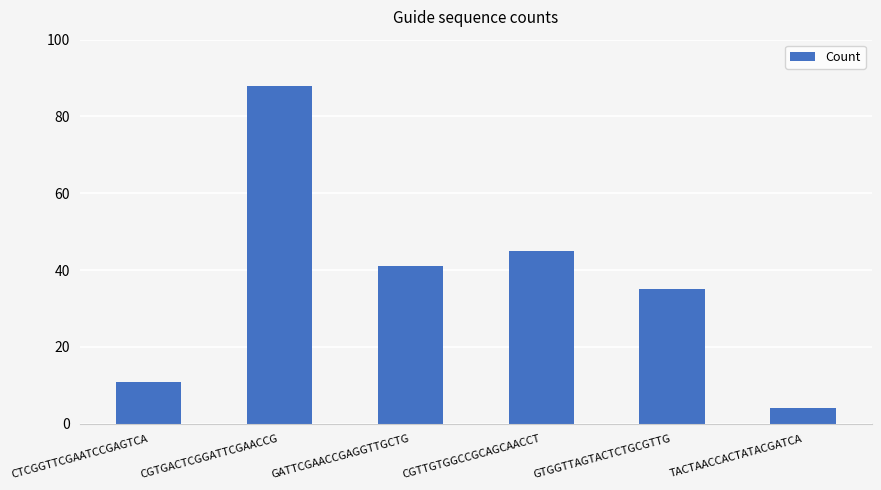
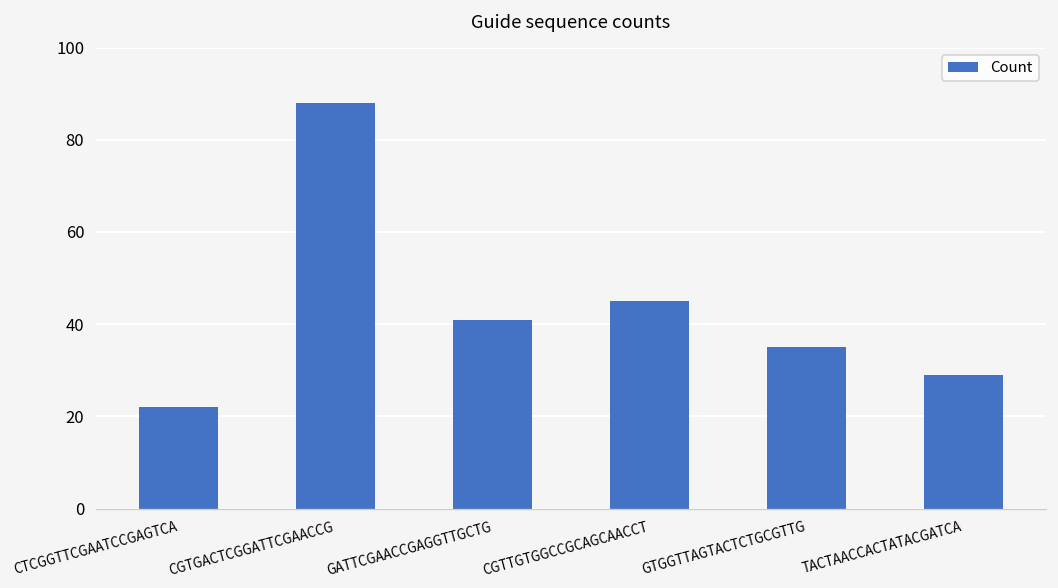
CTCGGTTCGAATCCGAGTCA: 11 -> 22
TACTAACCACTATACGATCA: 4 -> 29
